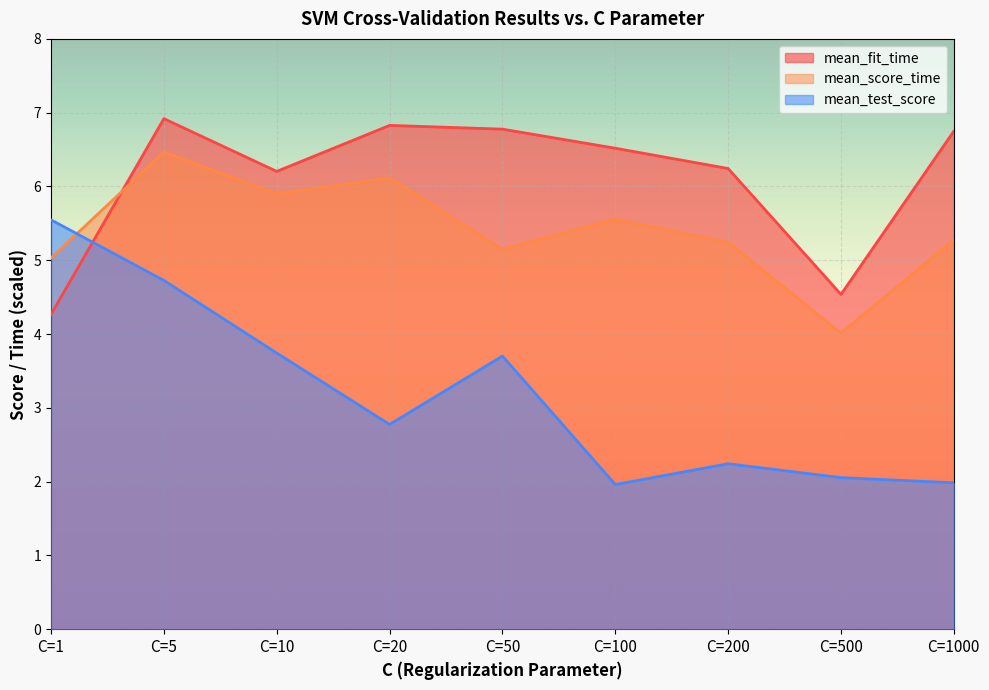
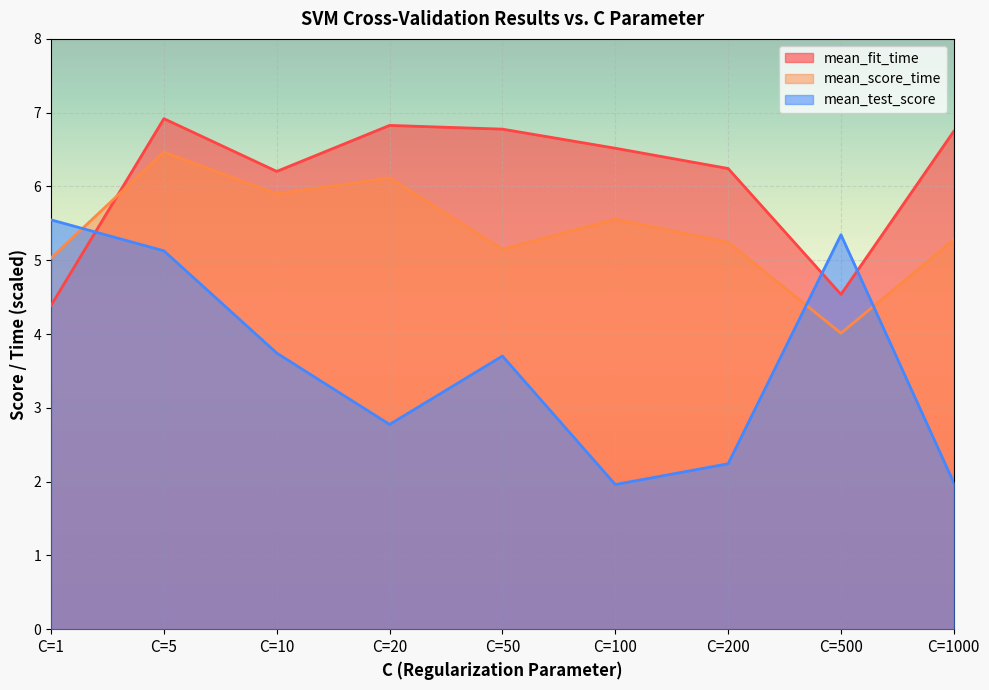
mean_fit_time, C=1: 4.3 -> 4.4
mean_test_score, C=5: 4.7 -> 5.1
mean_test_score, C=500: 2.1 -> 5.3
